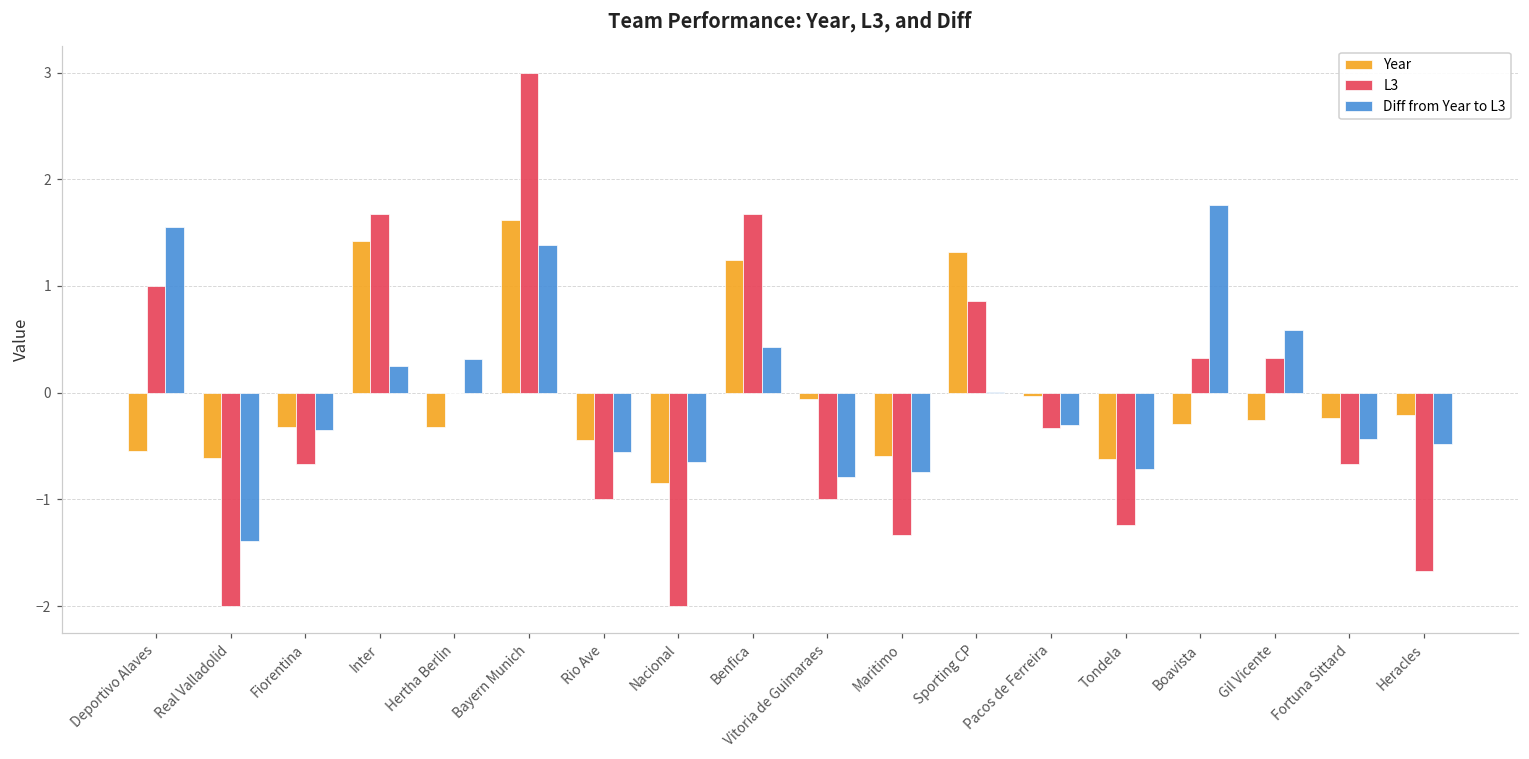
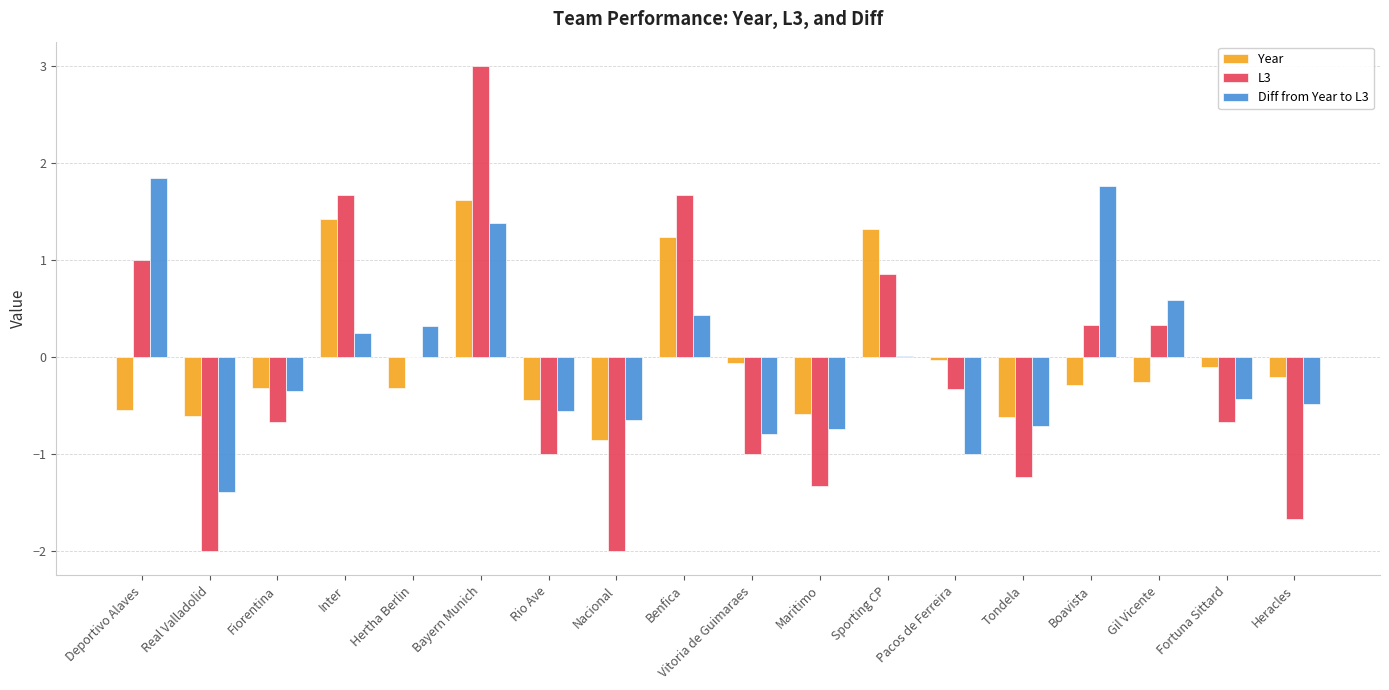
Diff from Year to L3, Deportivo Alaves: 1.6 -> 1.9
Diff from Year to L3, Pacos de Ferreira: -0.3 -> -1.0
Year, Fortuna Sittard: -0.2 -> -0.1
